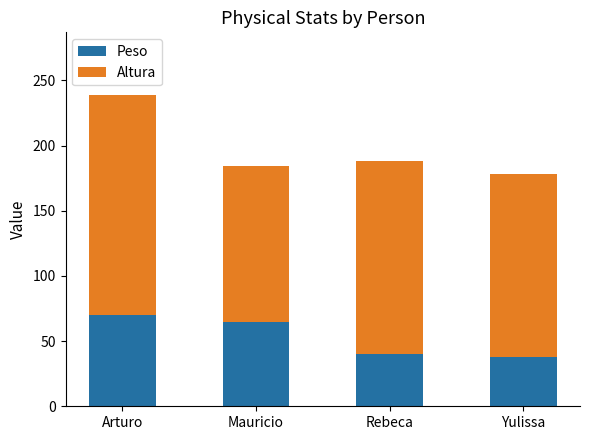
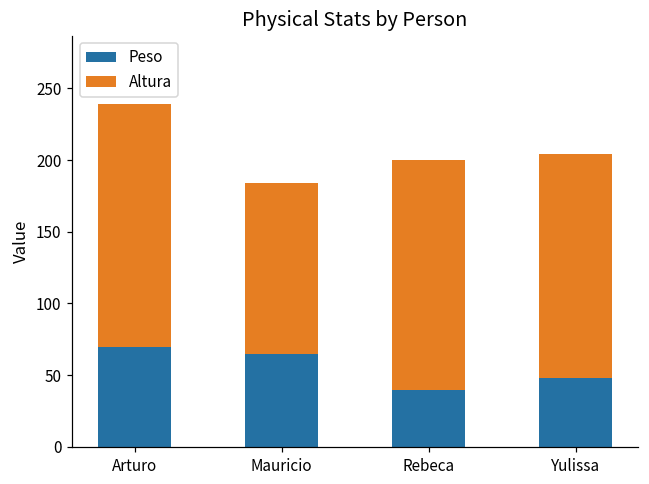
Altura, Rebeca: 148 -> 160
Peso, Yulissa: 38 -> 48
Altura, Yulissa: 140 -> 156
